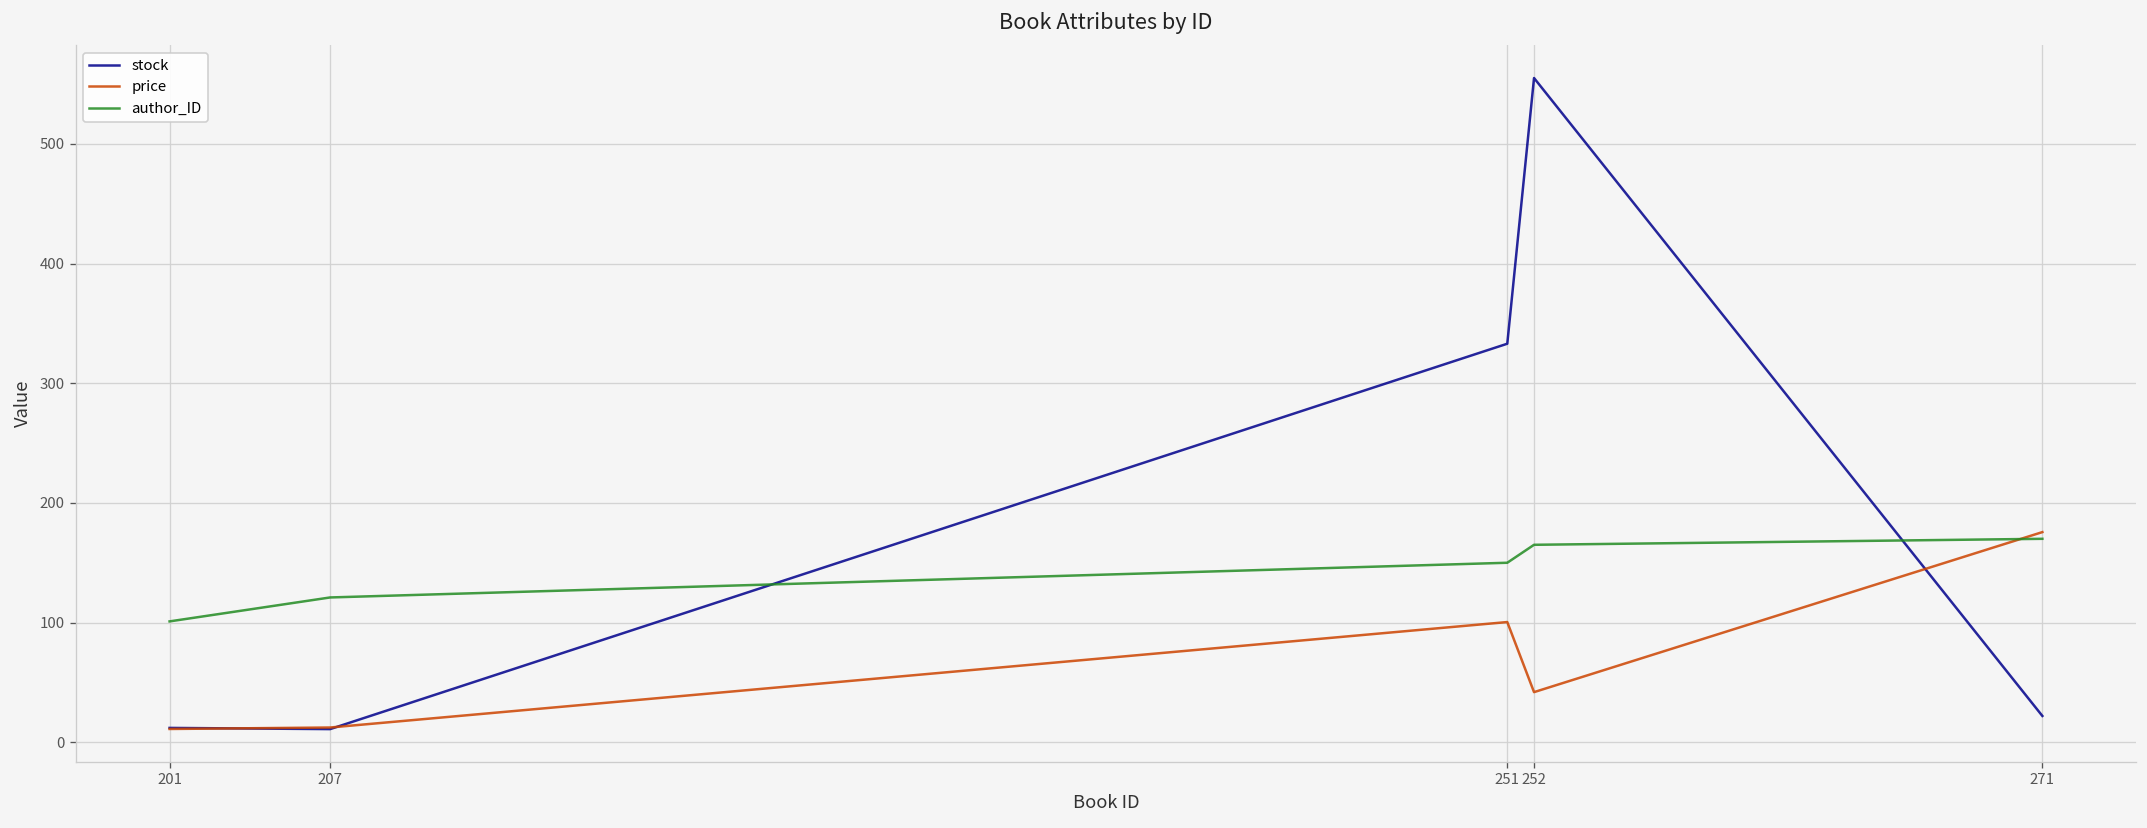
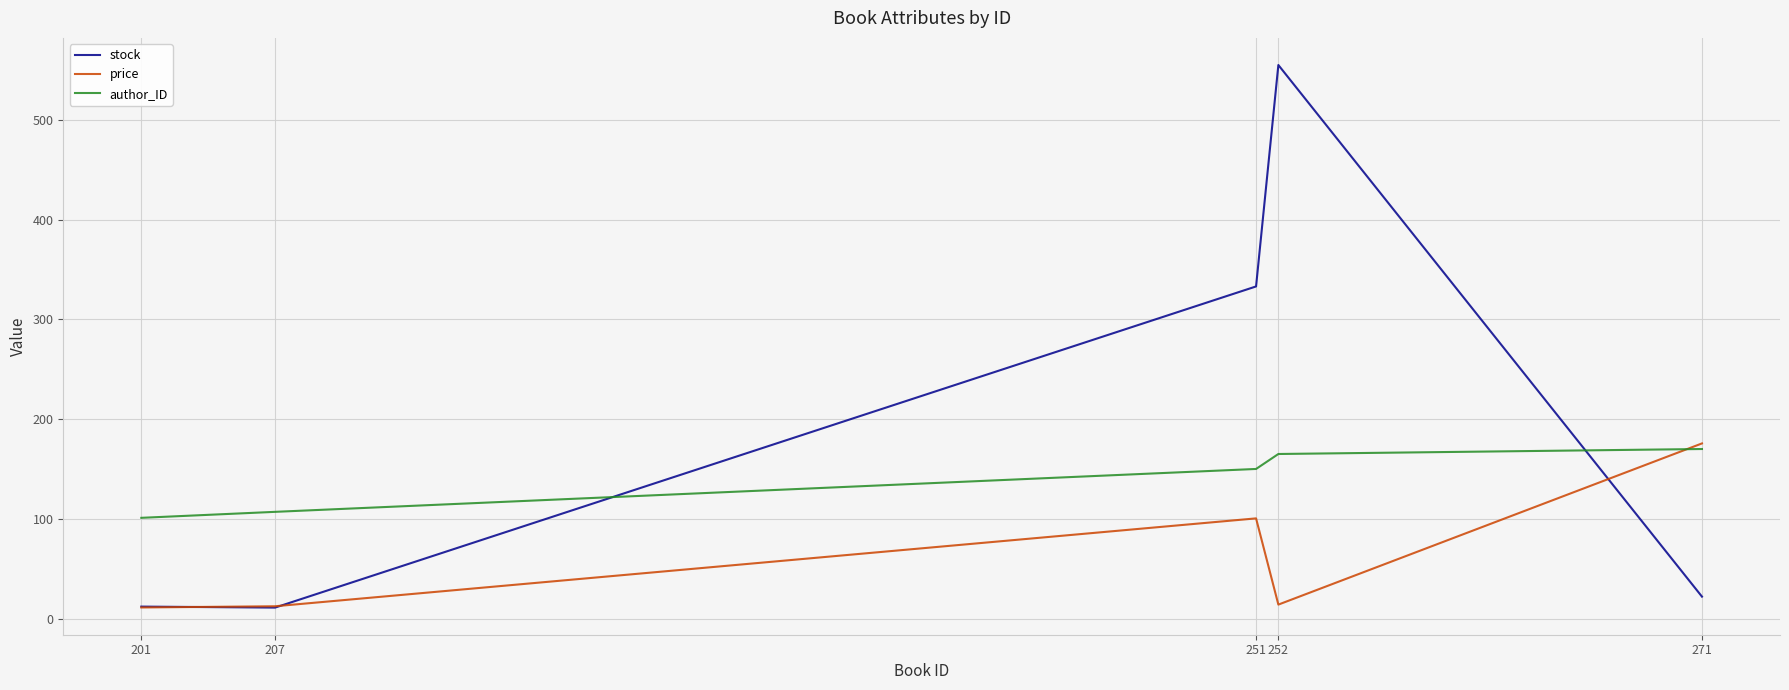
author_ID, 207: 120 -> 110
price, 252: 40 -> 10
